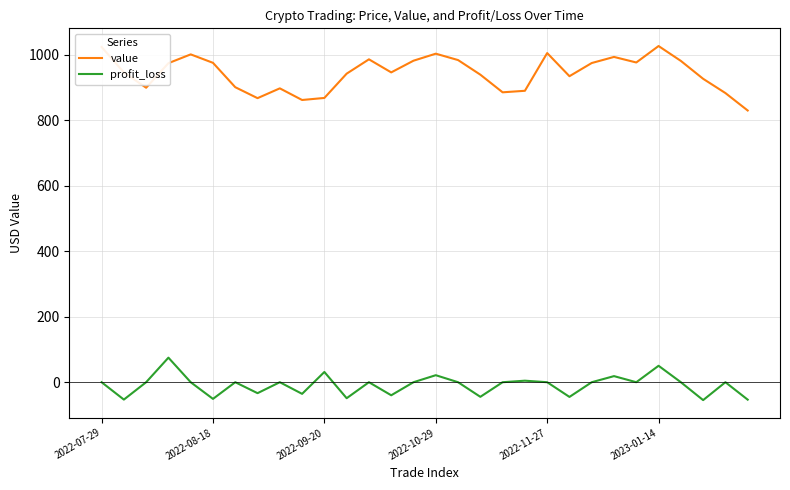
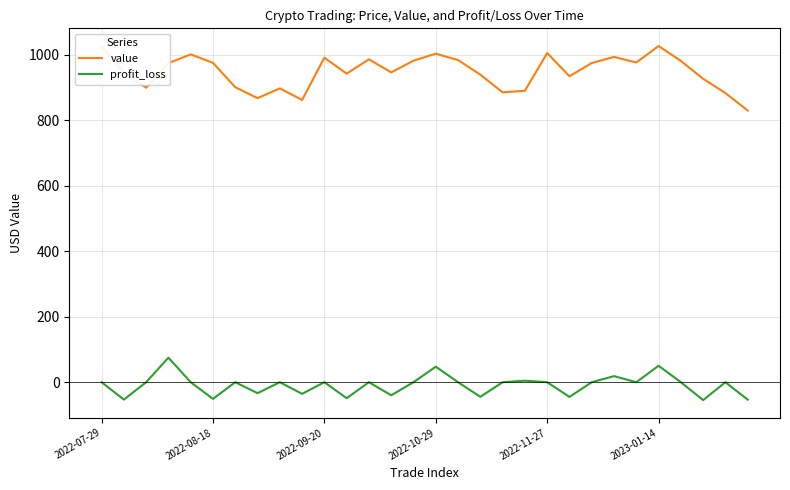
value, 2022-09-20: 870 -> 990
profit_loss, 2022-09-20: 30 -> 0
profit_loss, 2022-10-29: 20 -> 50
